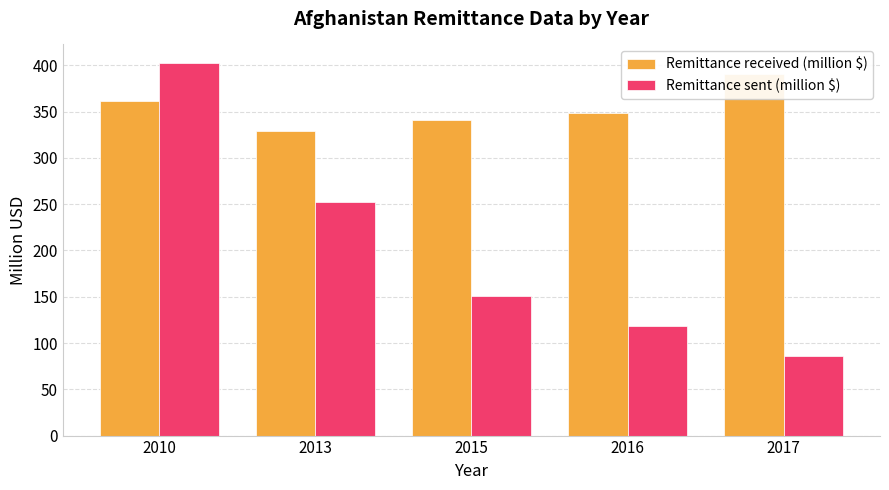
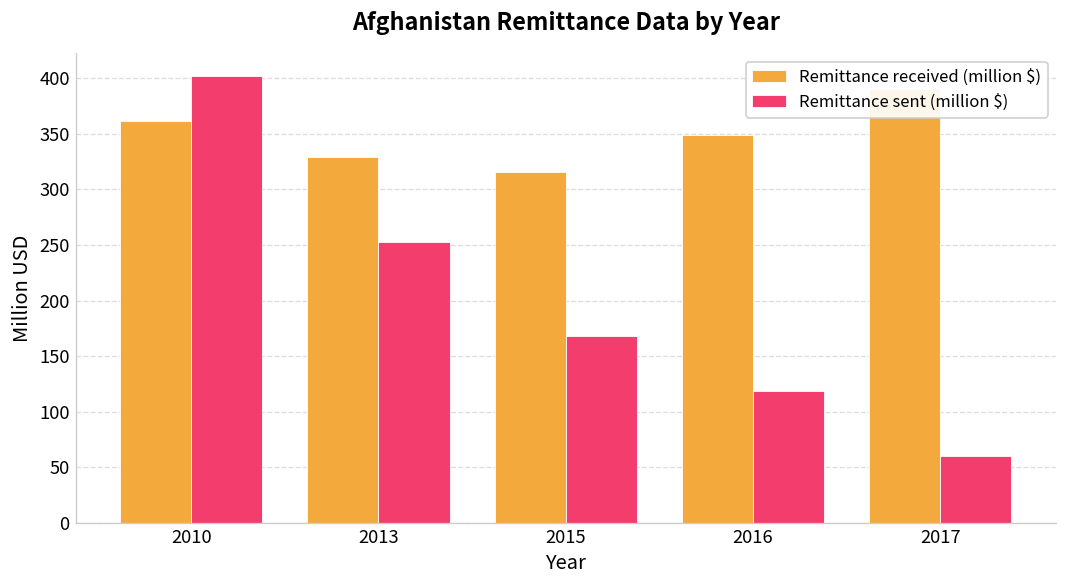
Remittance received (million $), 2015: 340 -> 320
Remittance sent (million $), 2015: 150 -> 170
Remittance sent (million $), 2017: 90 -> 60
